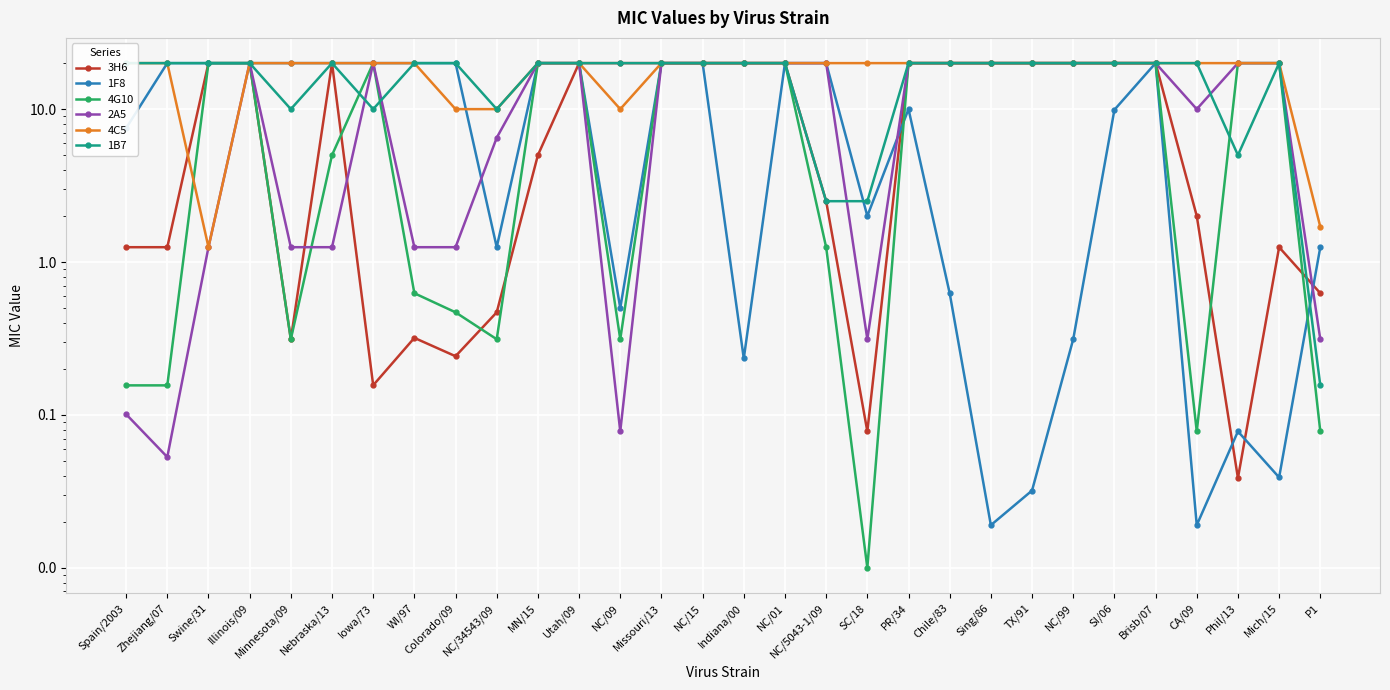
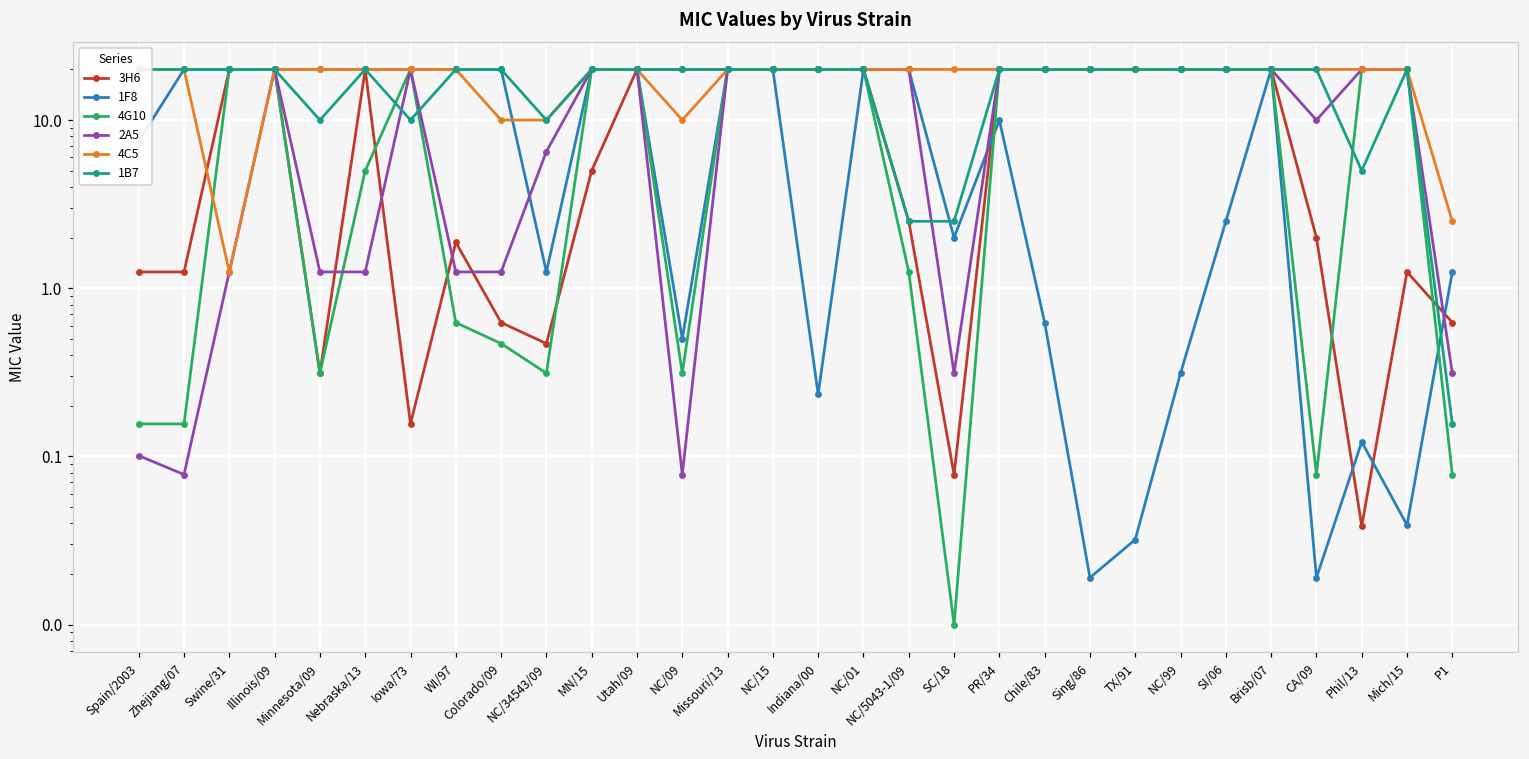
2A5, Zhejiang/07: 0.053 -> 0.08
3H6, WI/97: 0.32 -> 1.9
3H6, Colorado/09: 0.24 -> 0.63
1F8, SI/06: 10 -> 2.5
1F8, Phil/13: 0.08 -> 0.12
4C5, P1: 1.7 -> 2.5
